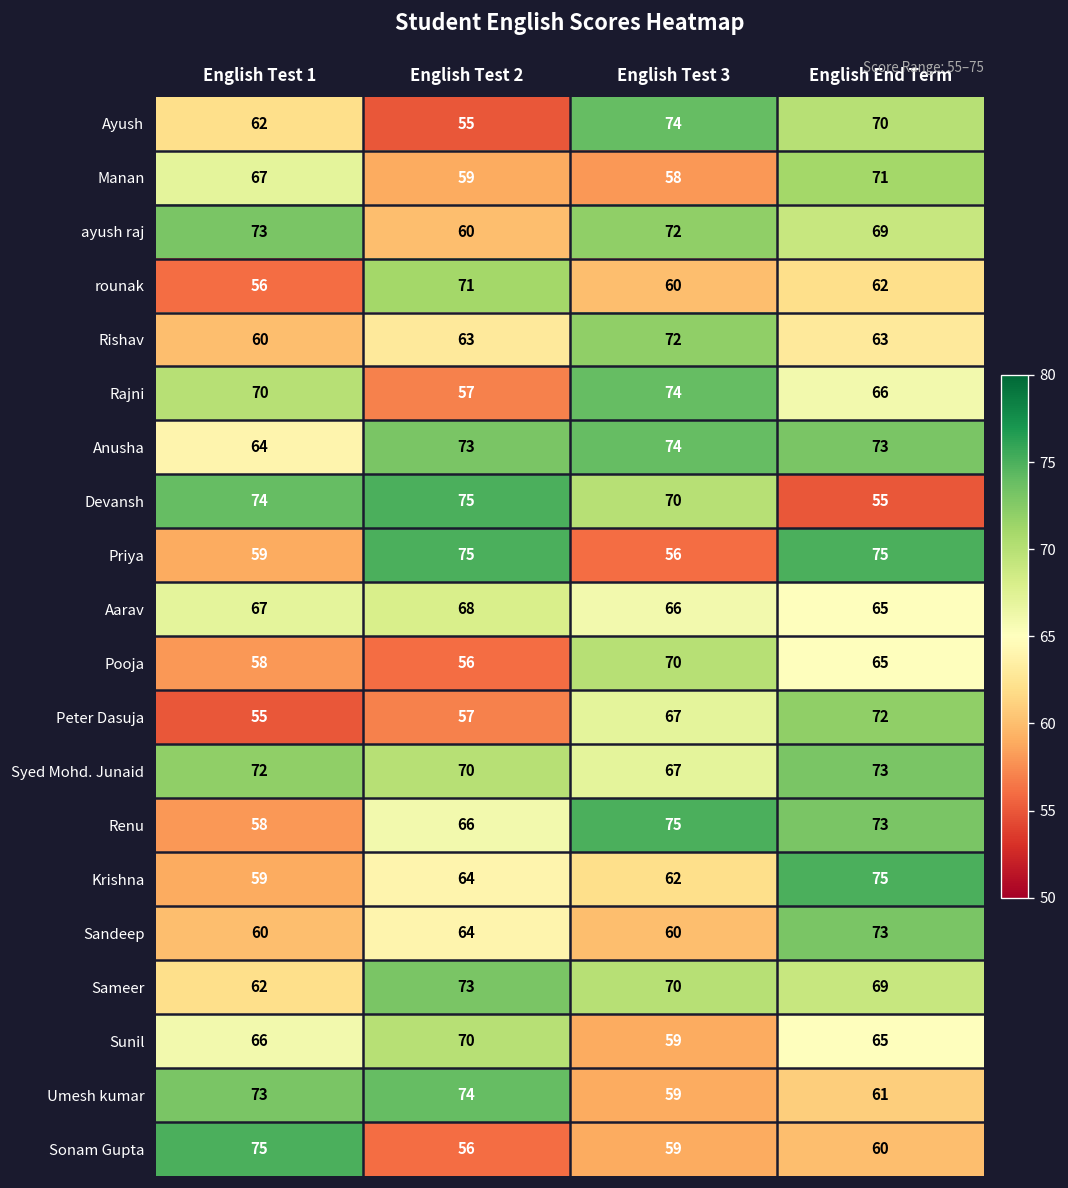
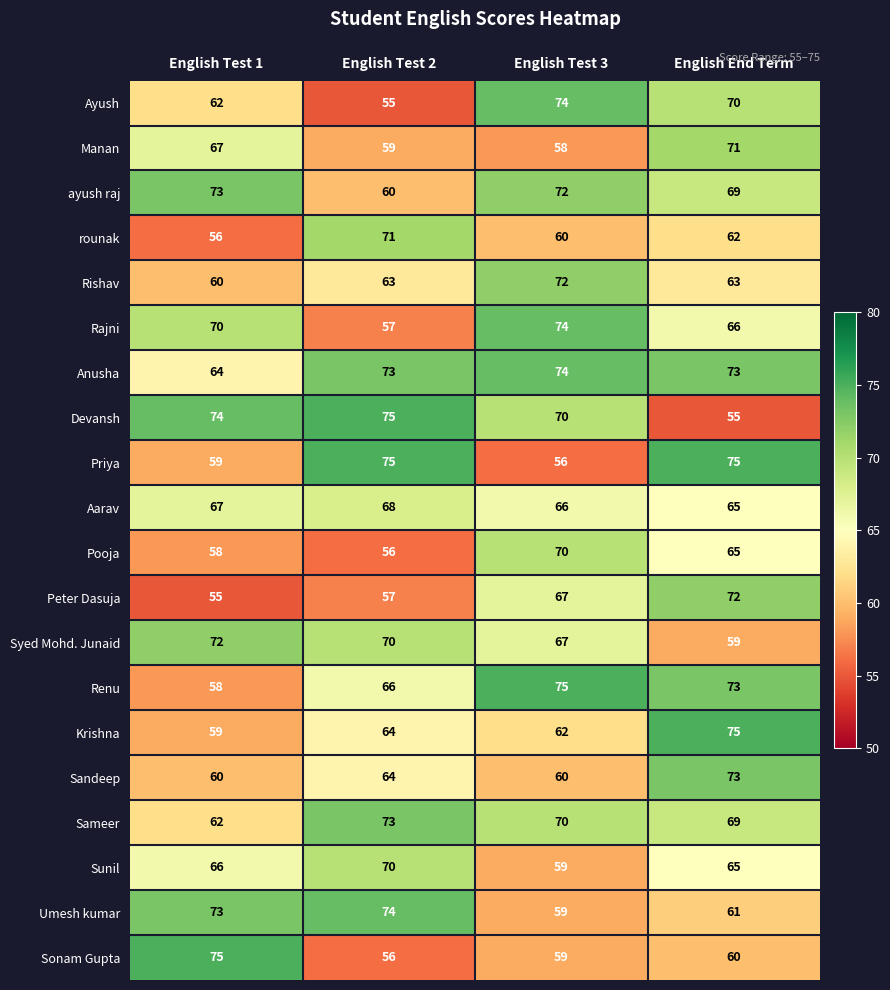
Syed Mohd. Junaid, English End Term: 73 -> 59
